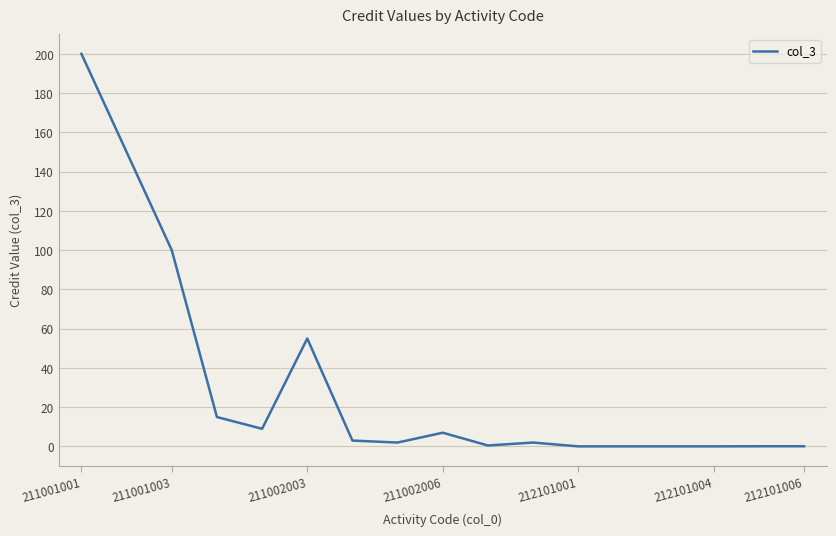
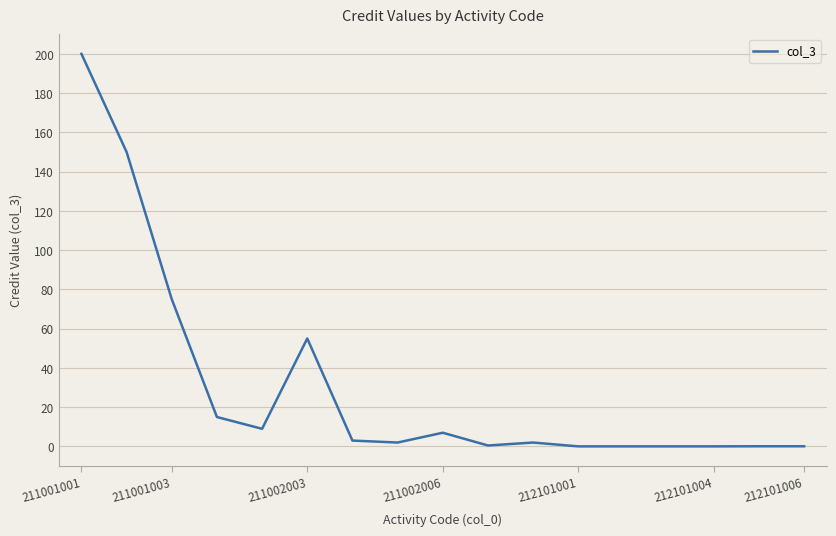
211001003: 100 -> 75
